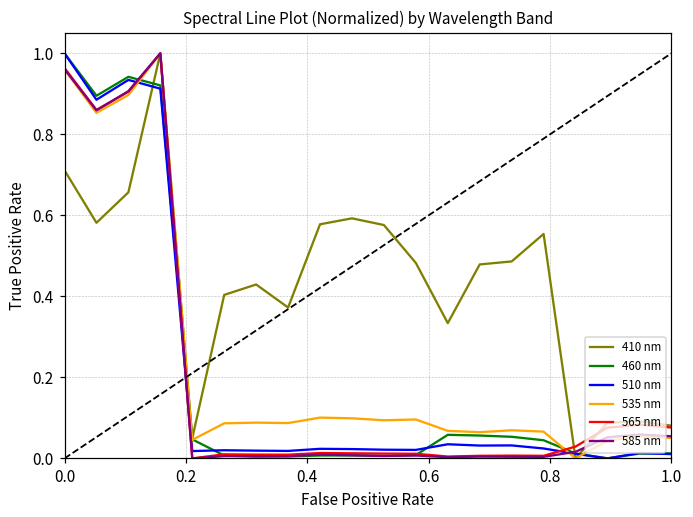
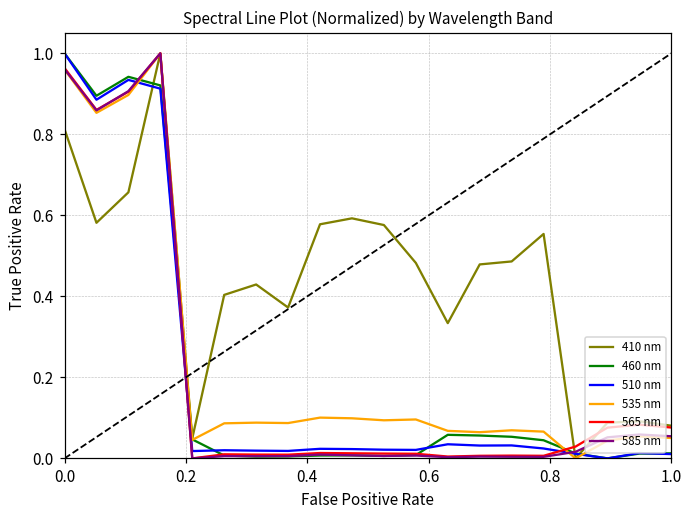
410 nm, 0.0: 0.71 -> 0.81
